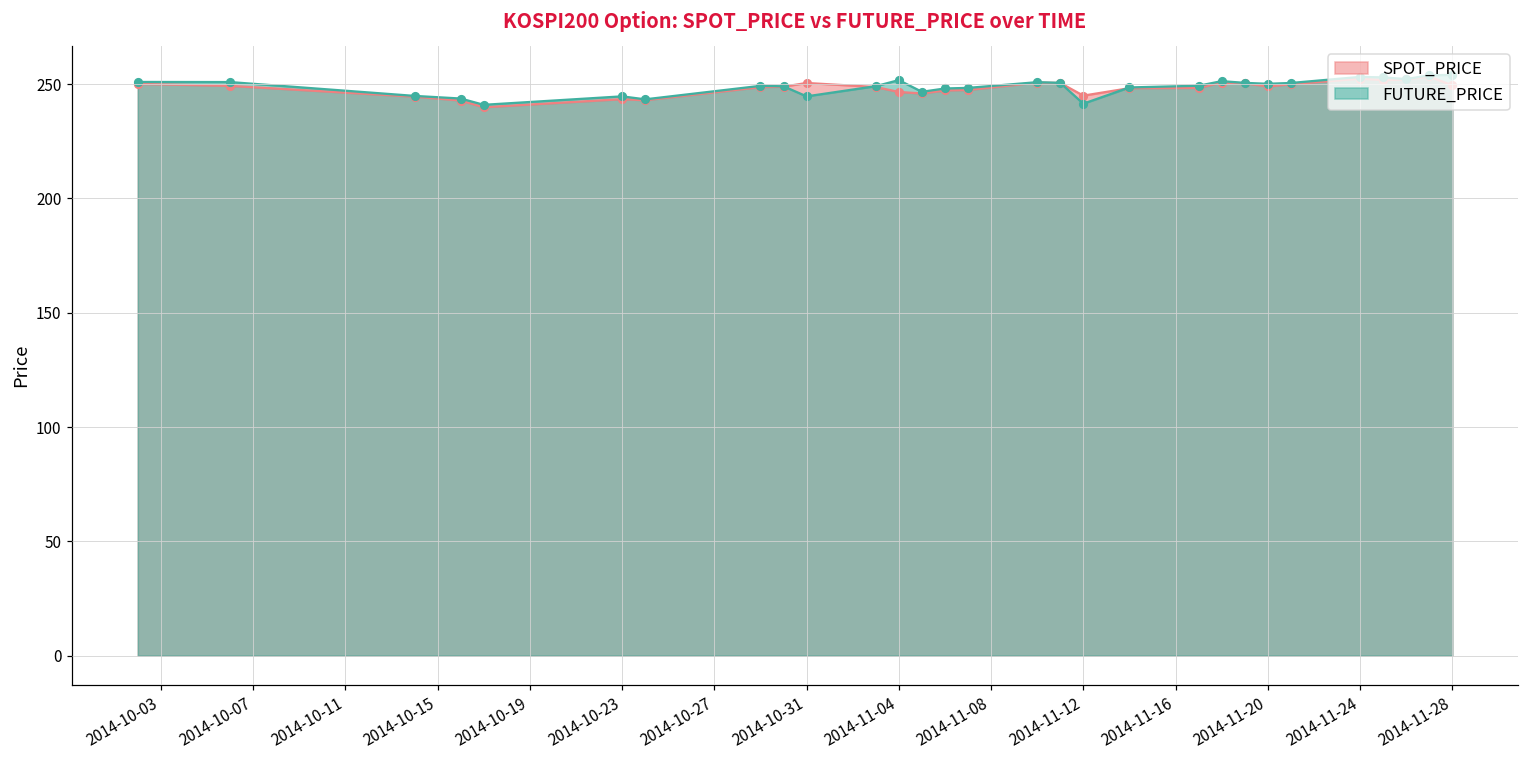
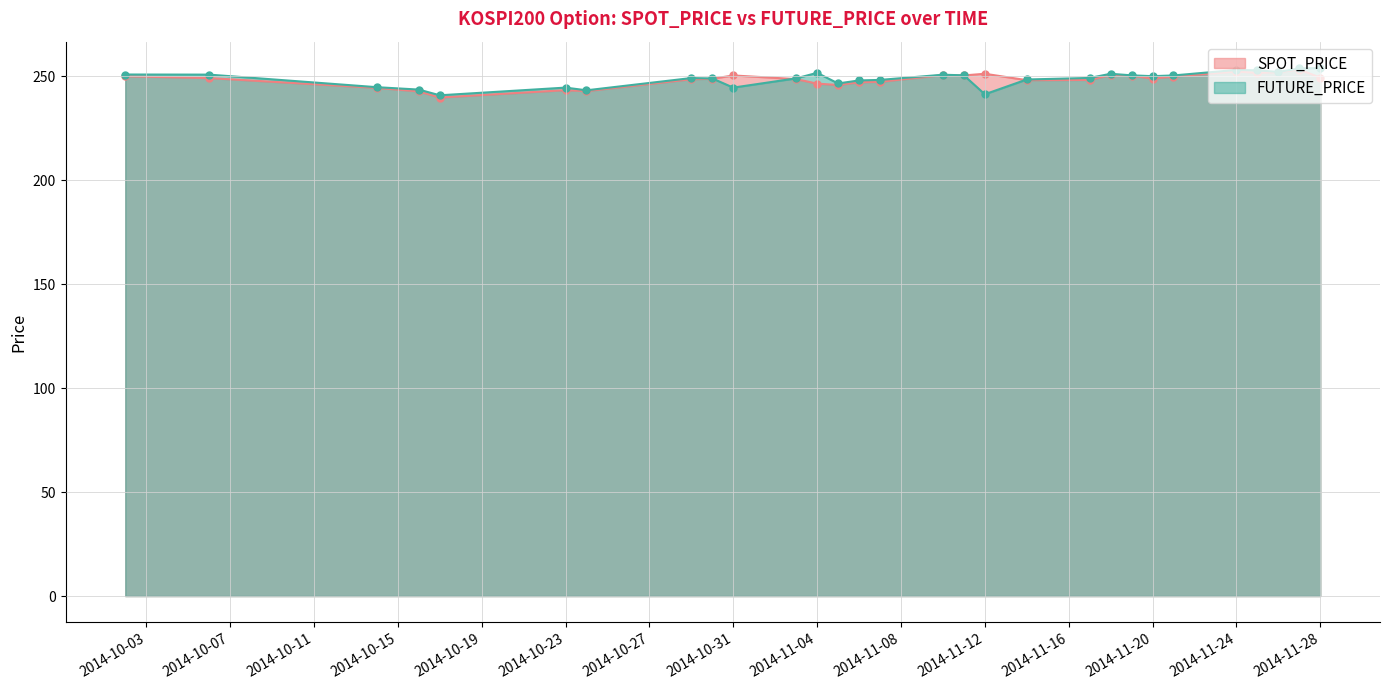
SPOT_PRICE, 2014-11-12: 245 -> 251
